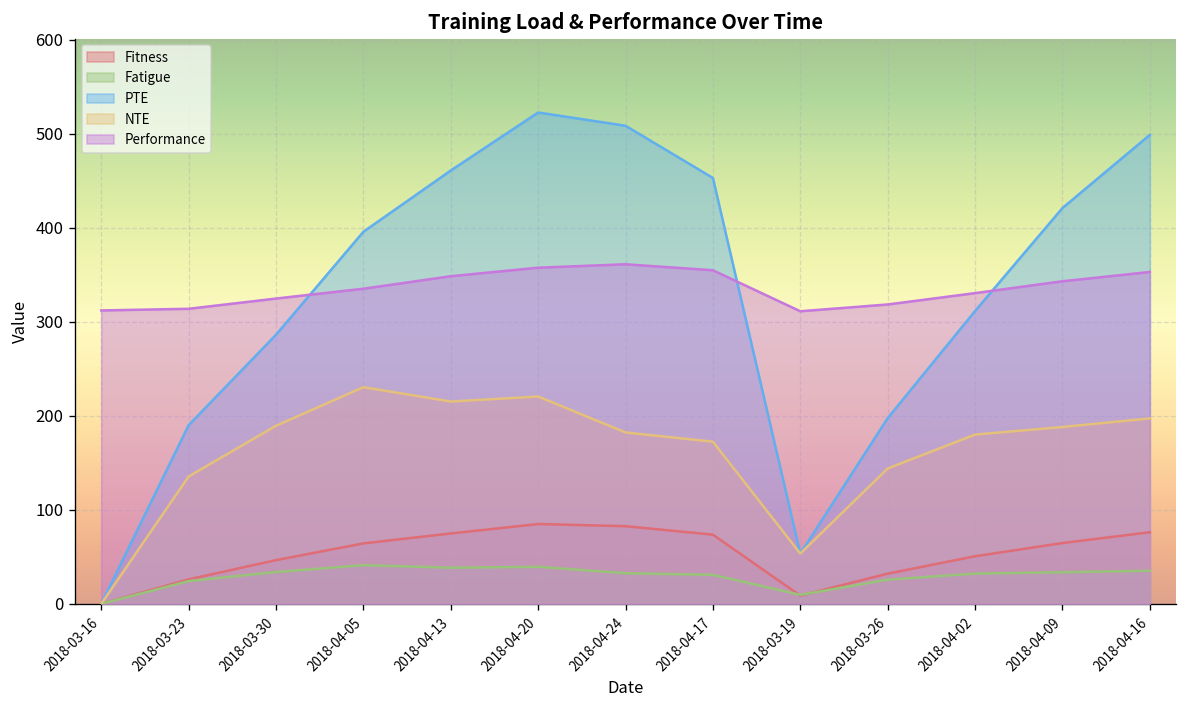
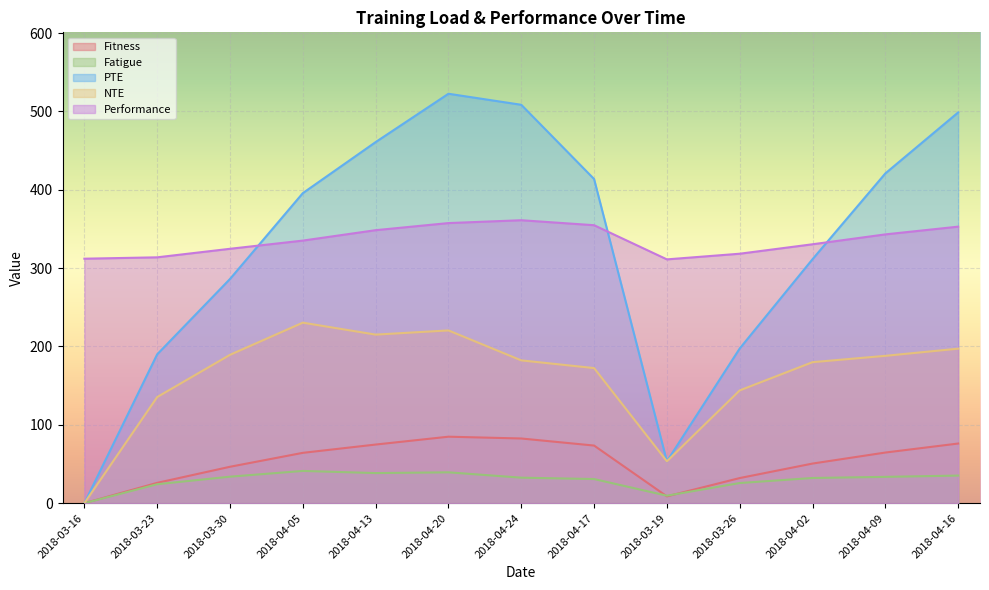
PTE, 2018-04-17: 450 -> 410
